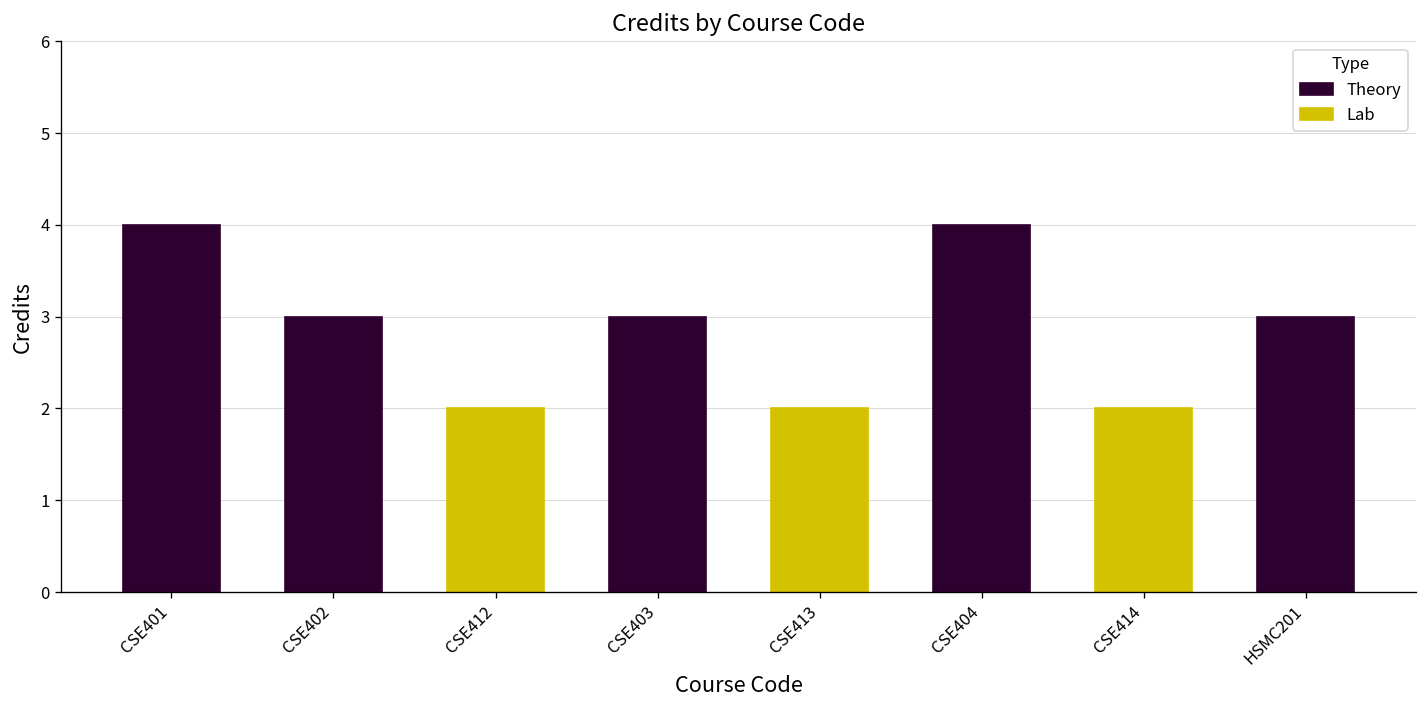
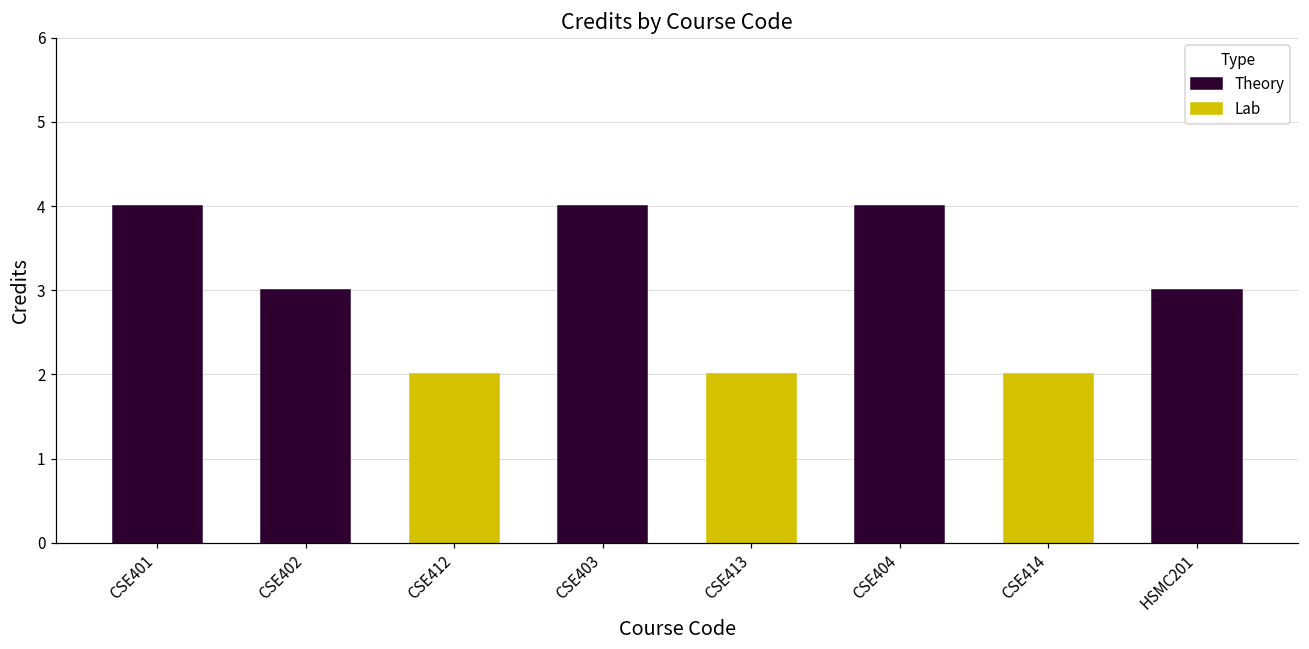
Theory, CSE403: 3 -> 4
